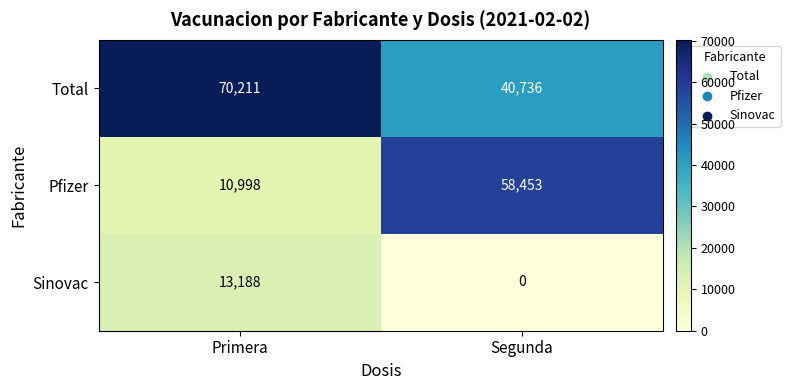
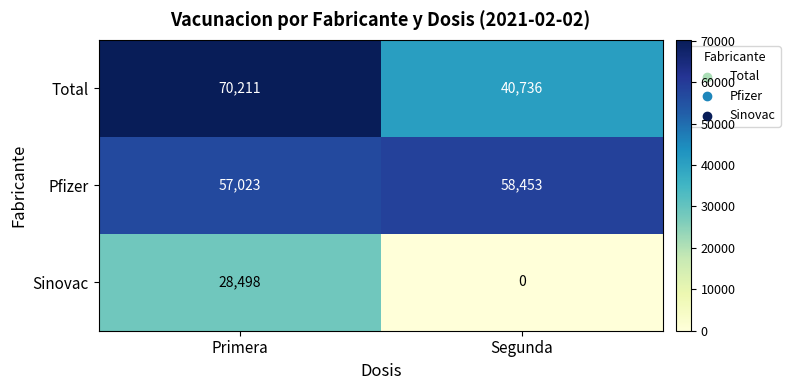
Pfizer, Primera: 10,998 -> 57,023
Sinovac, Primera: 13,188 -> 28,498
